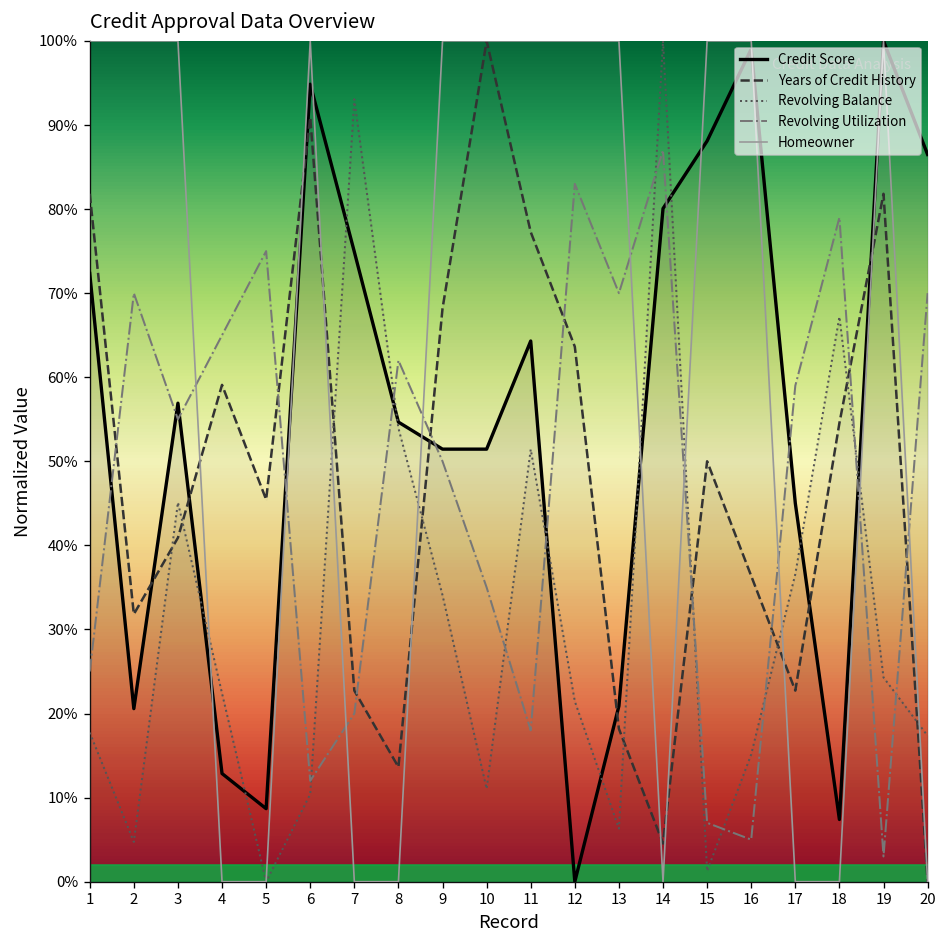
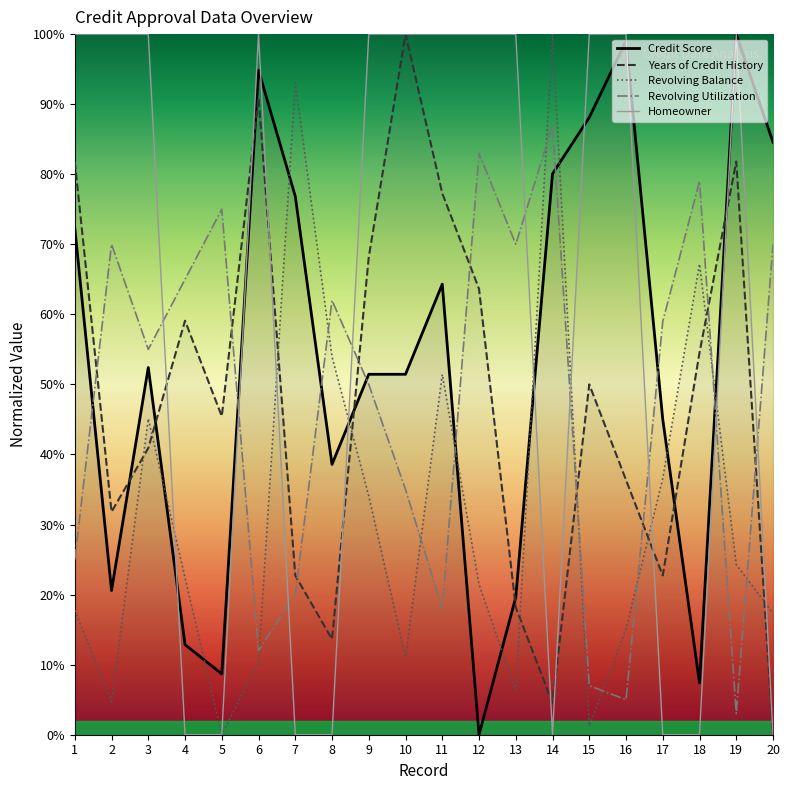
Credit Score, 3: 57% -> 52%
Credit Score, 7: 75% -> 77%
Credit Score, 8: 55% -> 39%
Credit Score, 13: 21% -> 20%
Credit Score, 20: 86% -> 85%
